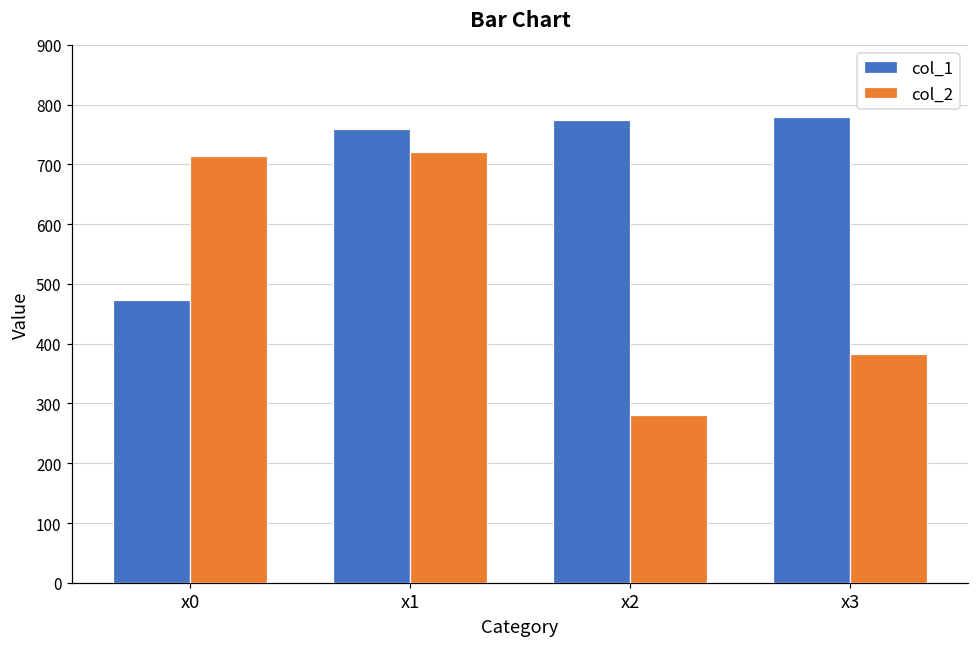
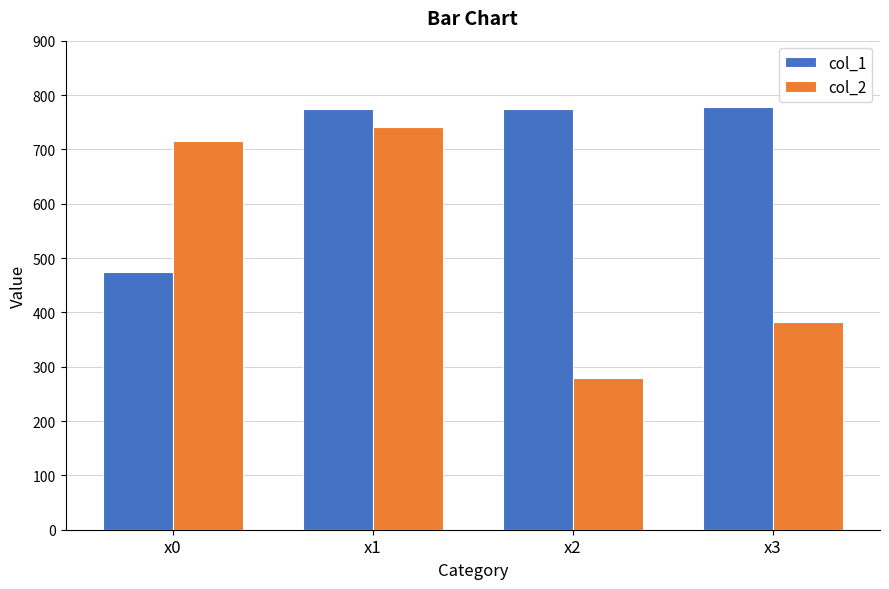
col_1, x1: 760 -> 780
col_2, x1: 720 -> 740
